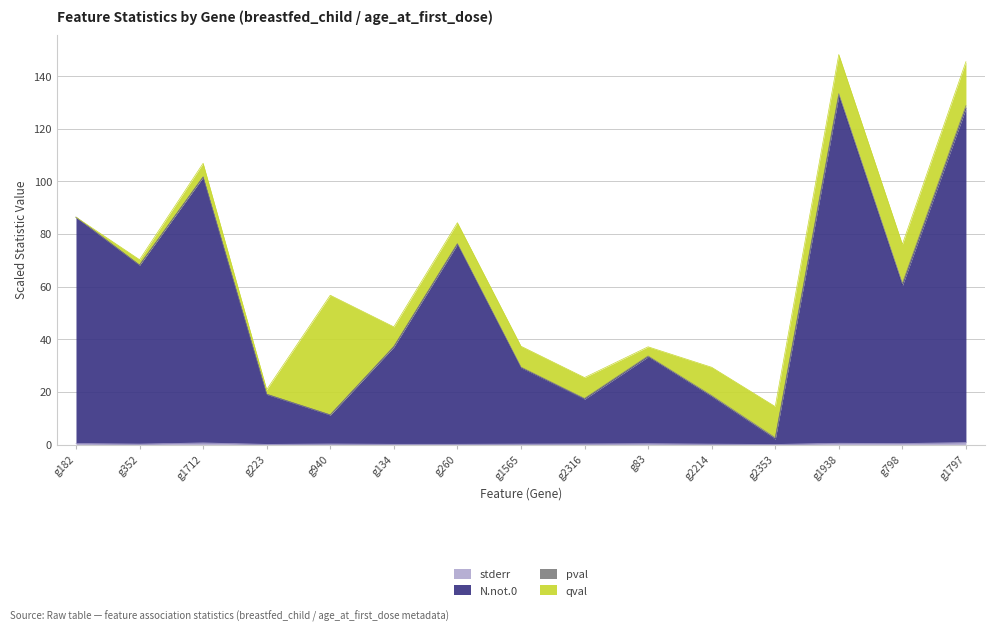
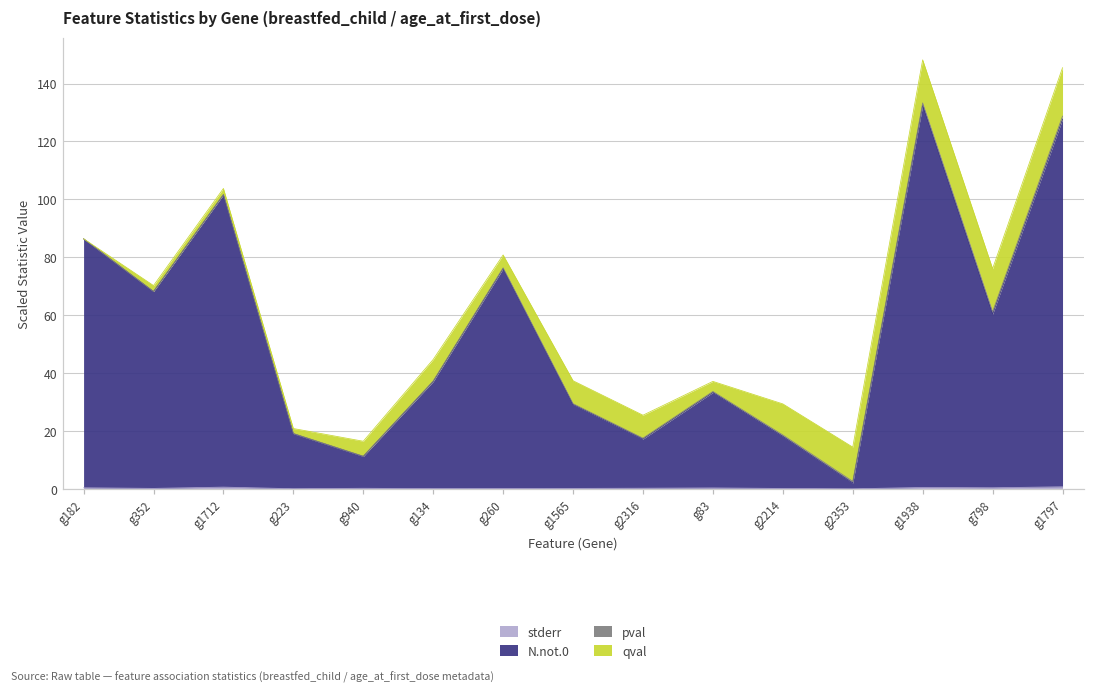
qval, g1712: 5 -> 2
qval, g940: 45 -> 5
qval, g260: 8 -> 4
